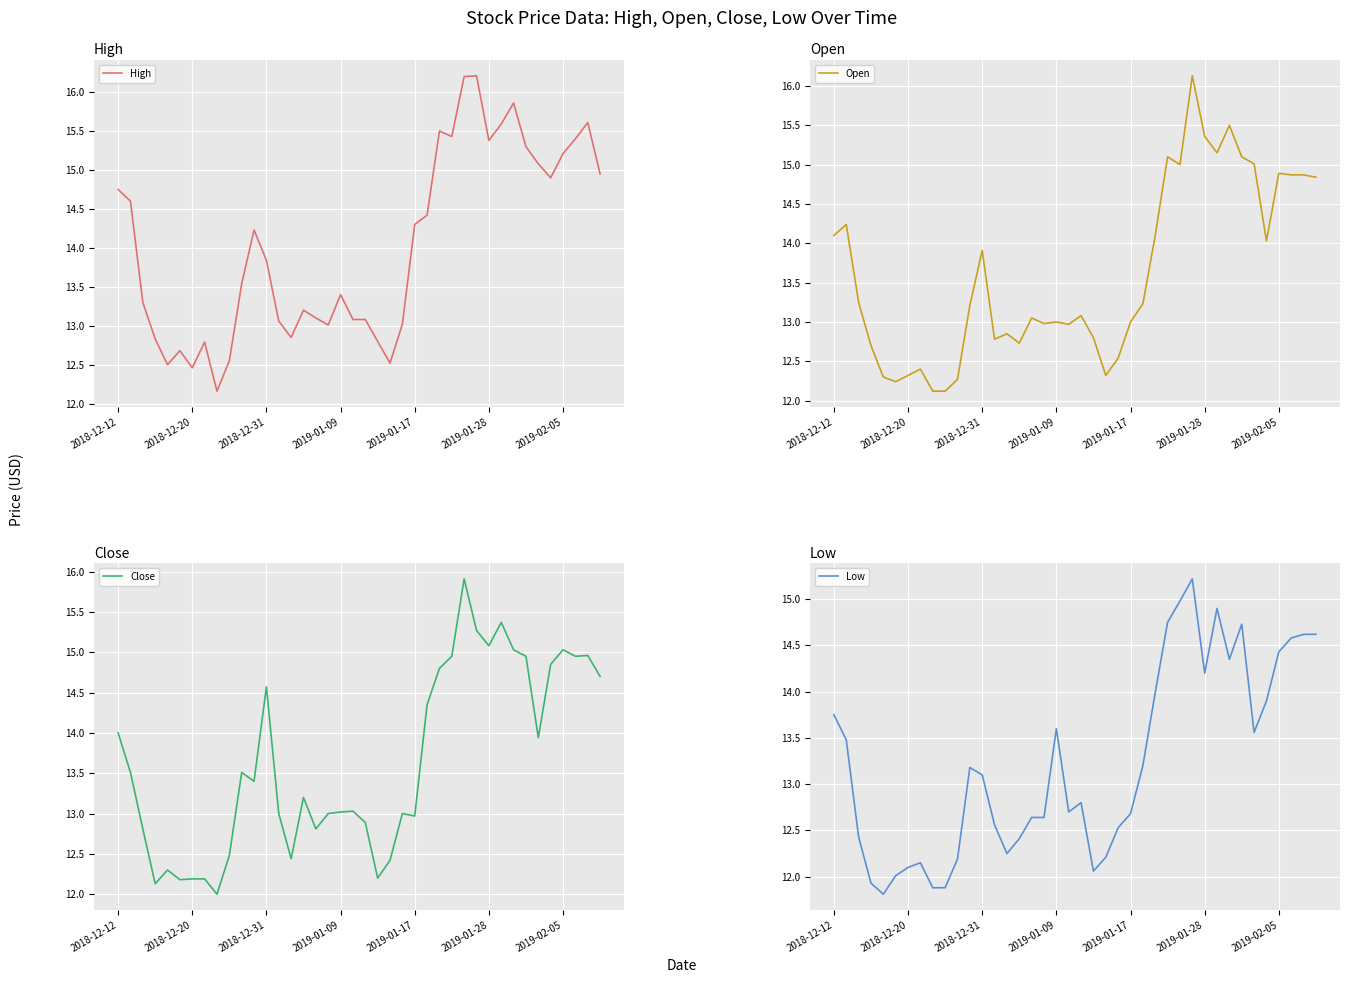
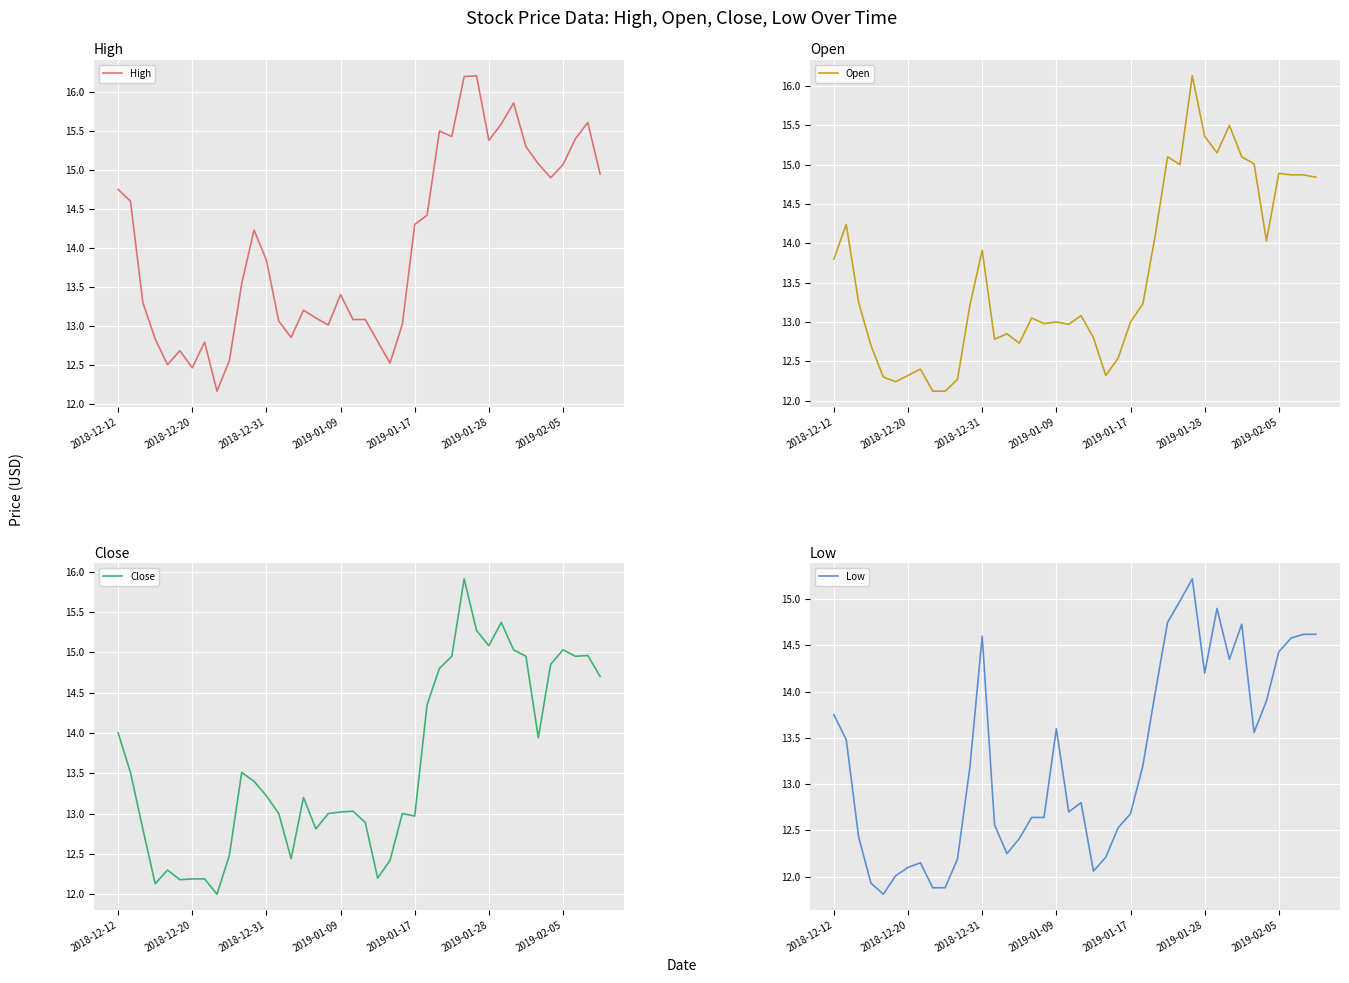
High, 2019-02-05: 15.2 -> 15.1
Open, 2018-12-12: 14.1 -> 13.8
Close, 2018-12-31: 14.6 -> 13.2
Low, 2018-12-31: 13.1 -> 14.6
